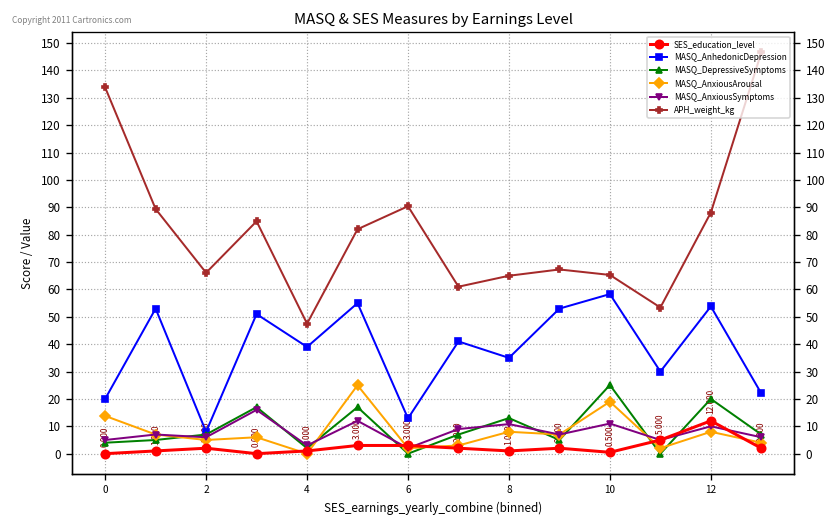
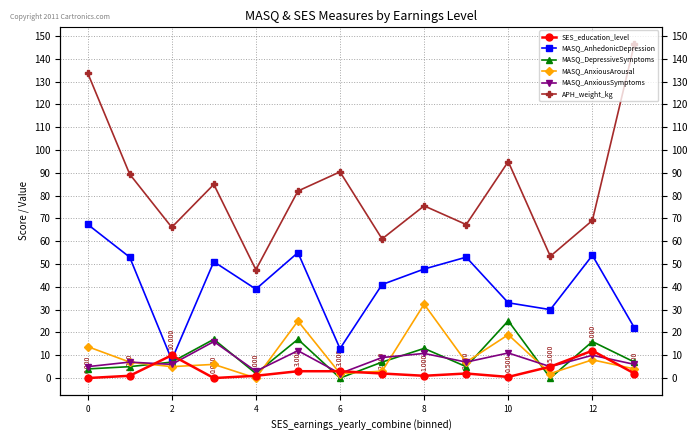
MASQ_AnhedonicDepression, 0: 20 -> 67
SES_education_level, 2: 2.000 -> 10.000
MASQ_AnhedonicDepression, 8: 35 -> 48
MASQ_AnxiousArousal, 8: 8 -> 32
APH_weight_kg, 8: 65 -> 76
MASQ_AnhedonicDepression, 10: 58 -> 33
APH_weight_kg, 10: 65 -> 95
MASQ_DepressiveSymptoms, 12: 20 -> 16
APH_weight_kg, 12: 88 -> 69
